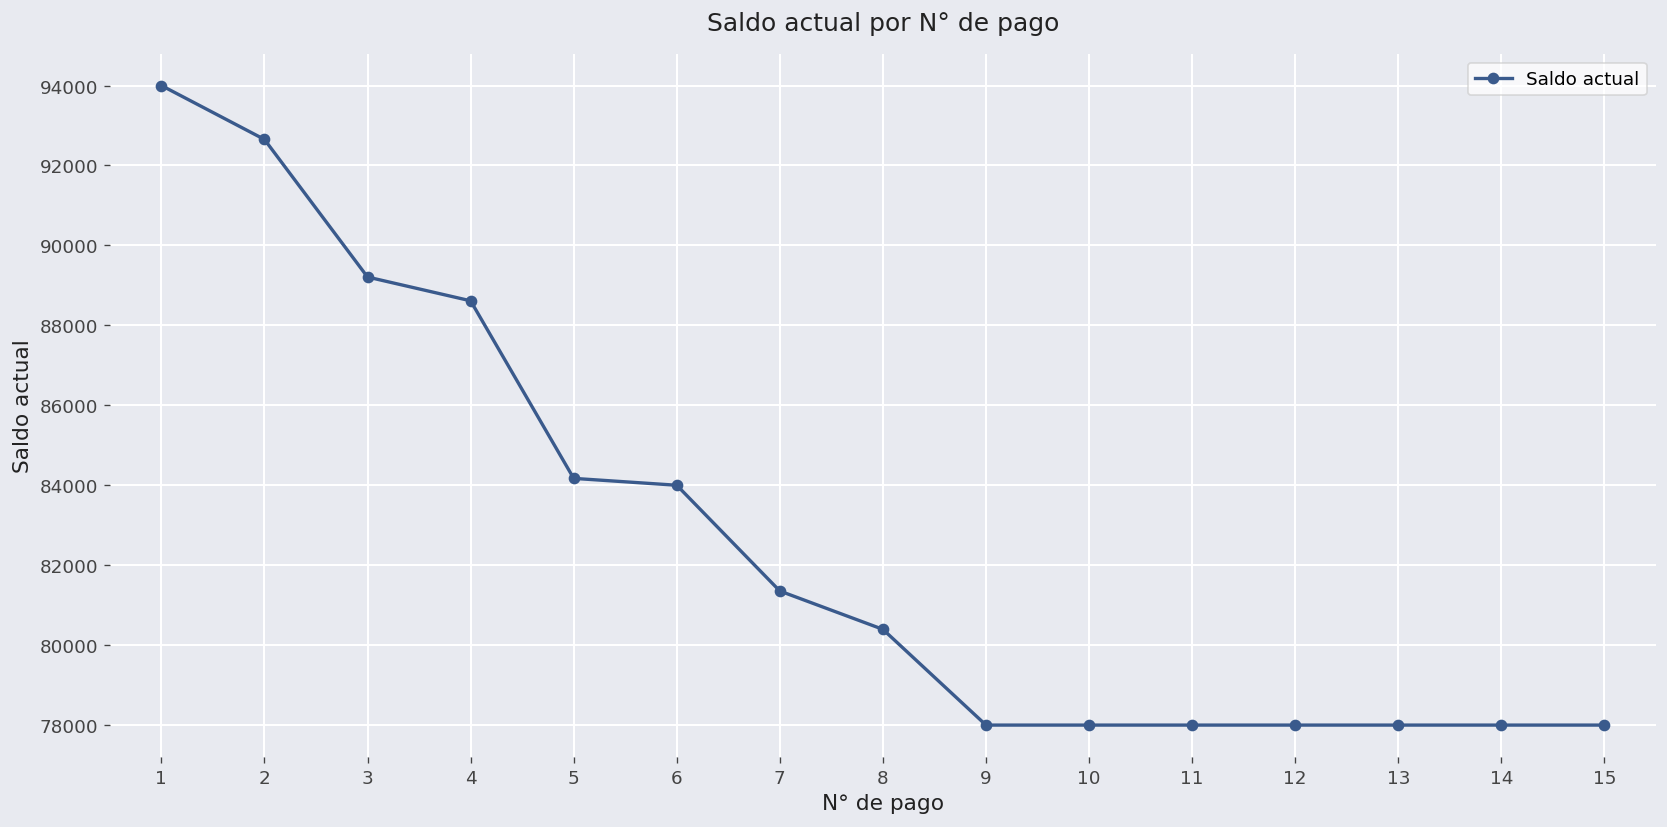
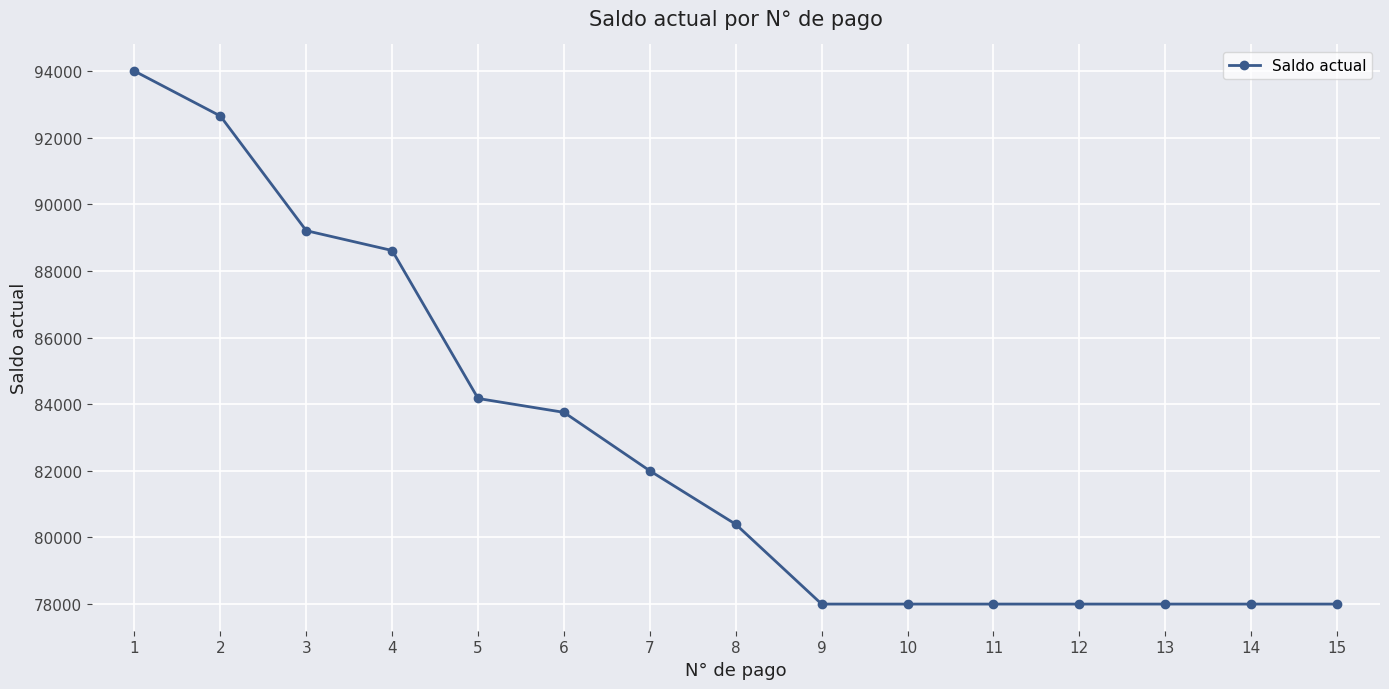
6: 84000 -> 83800
7: 81400 -> 82000
